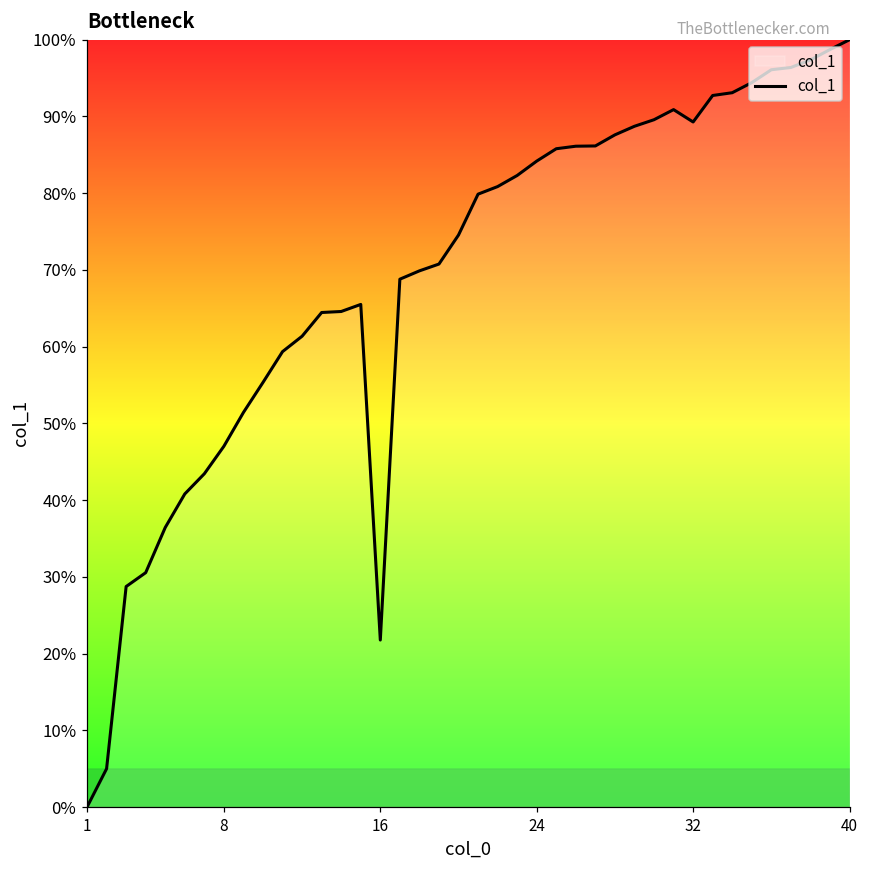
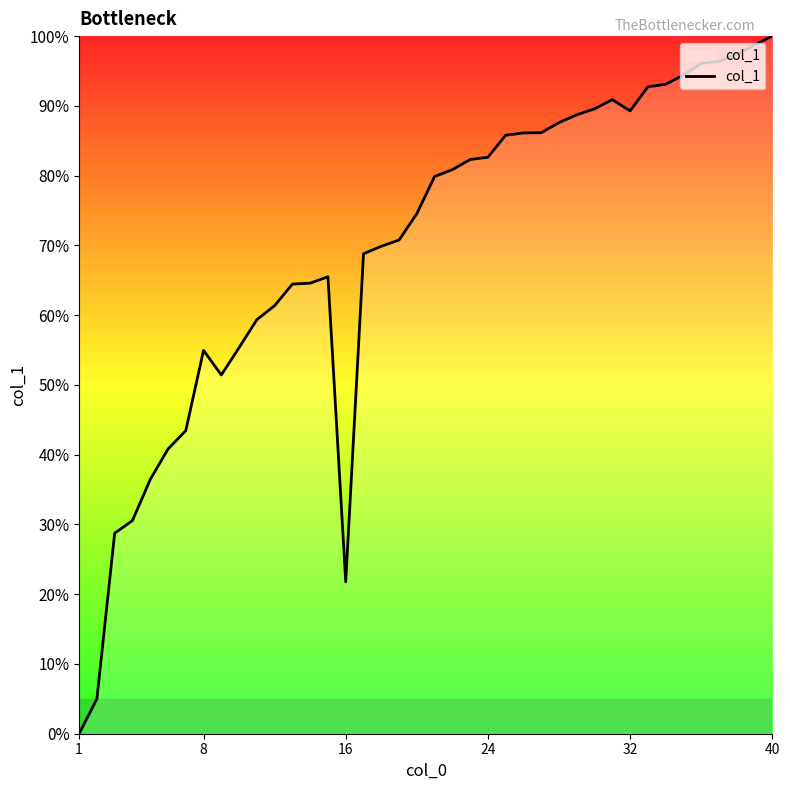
8: 47% -> 55%
24: 84% -> 83%
